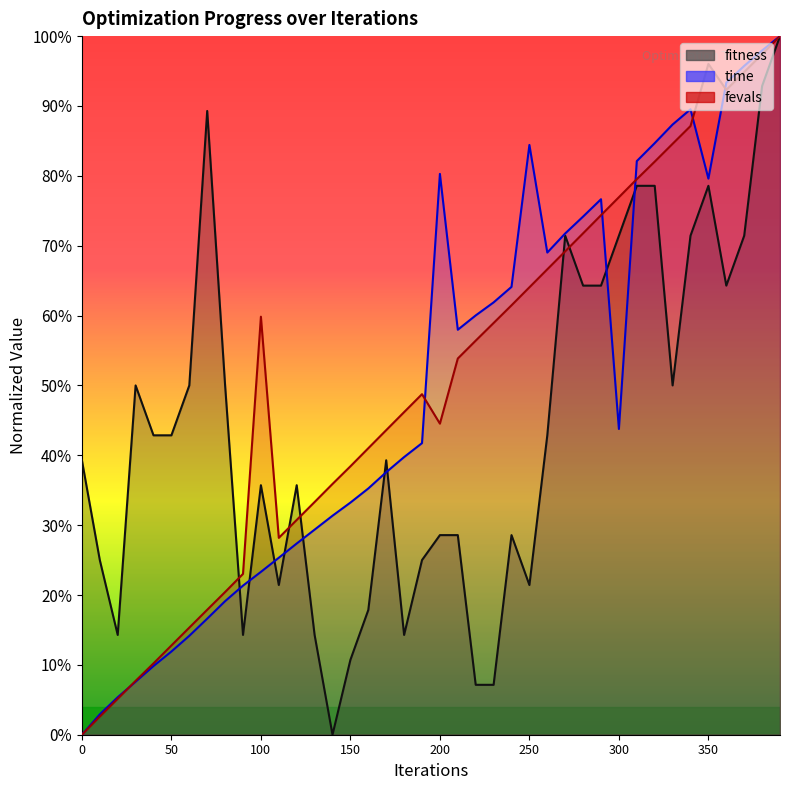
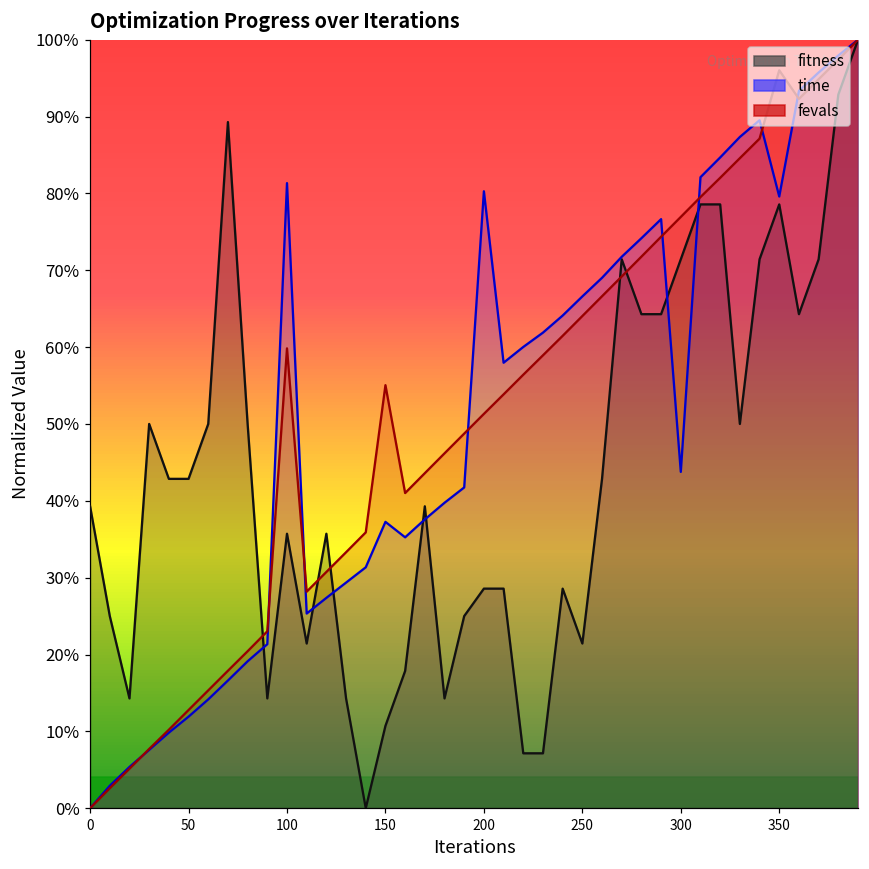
time, 100: 23% -> 81%
time, 150: 33% -> 37%
fevals, 150: 38% -> 55%
fevals, 200: 45% -> 51%
time, 250: 84% -> 67%
